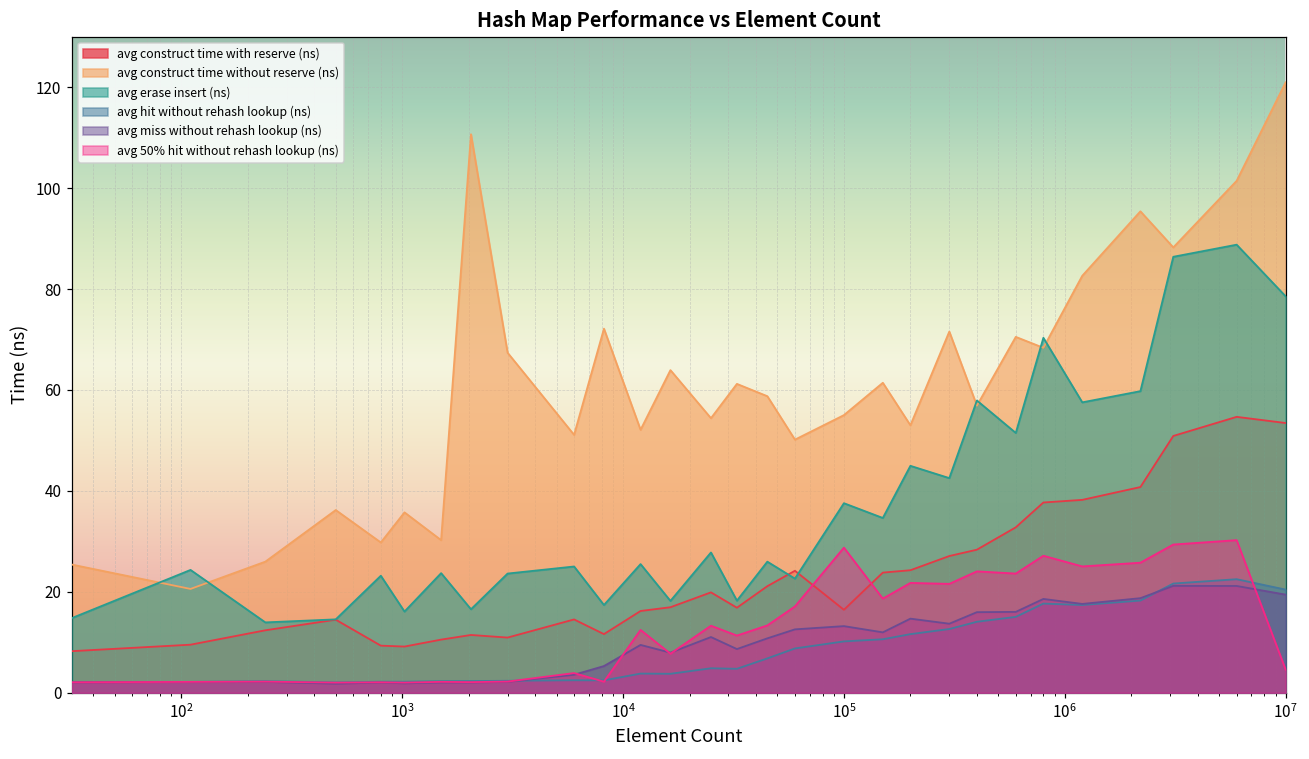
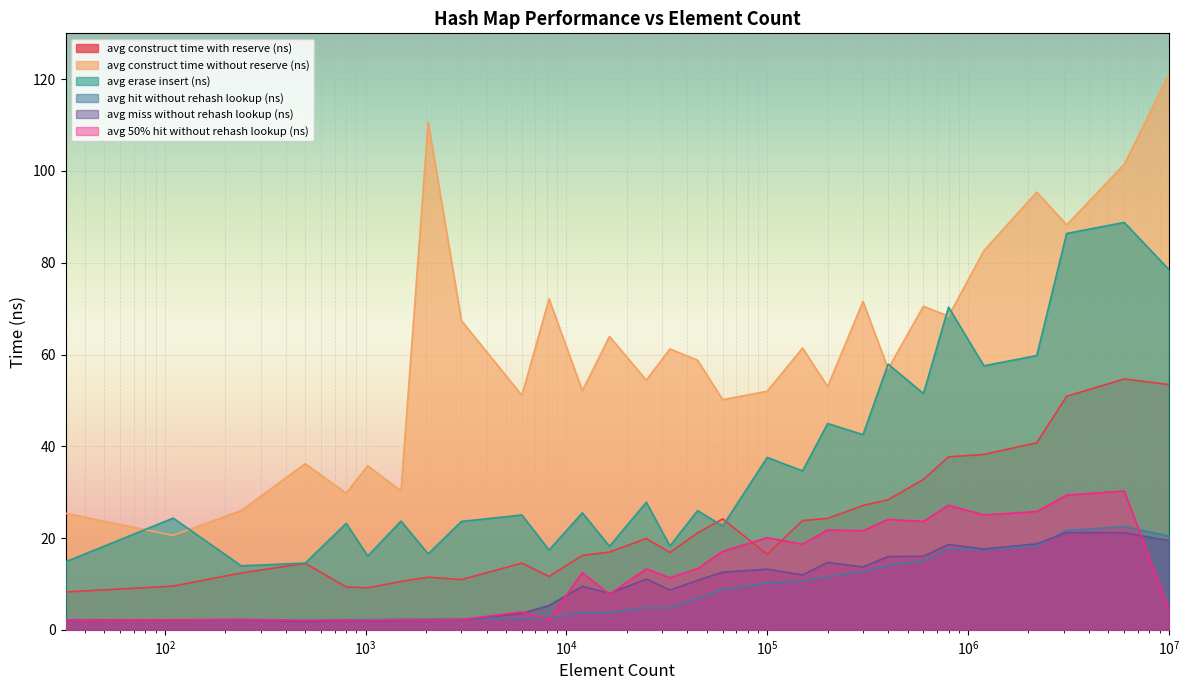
avg construct time without reserve (ns), 10^5: 55 -> 52
avg 50% hit without rehash lookup (ns), 10^5: 29 -> 20
